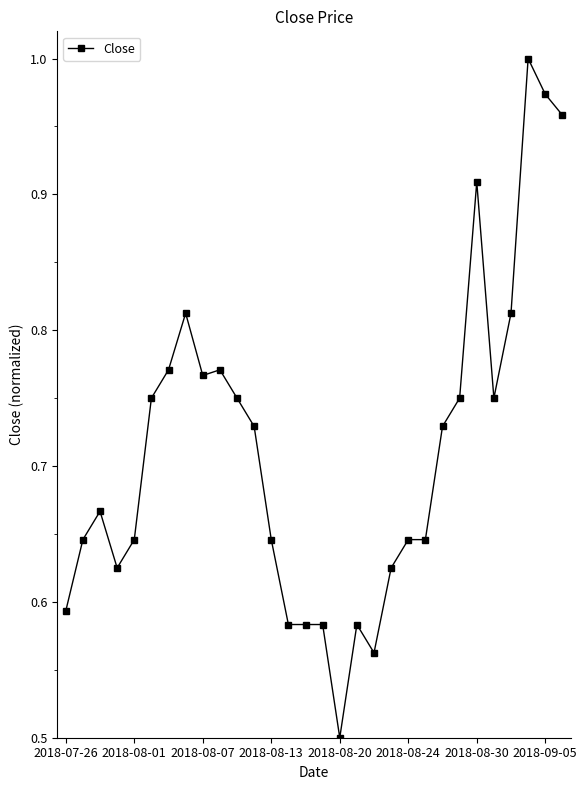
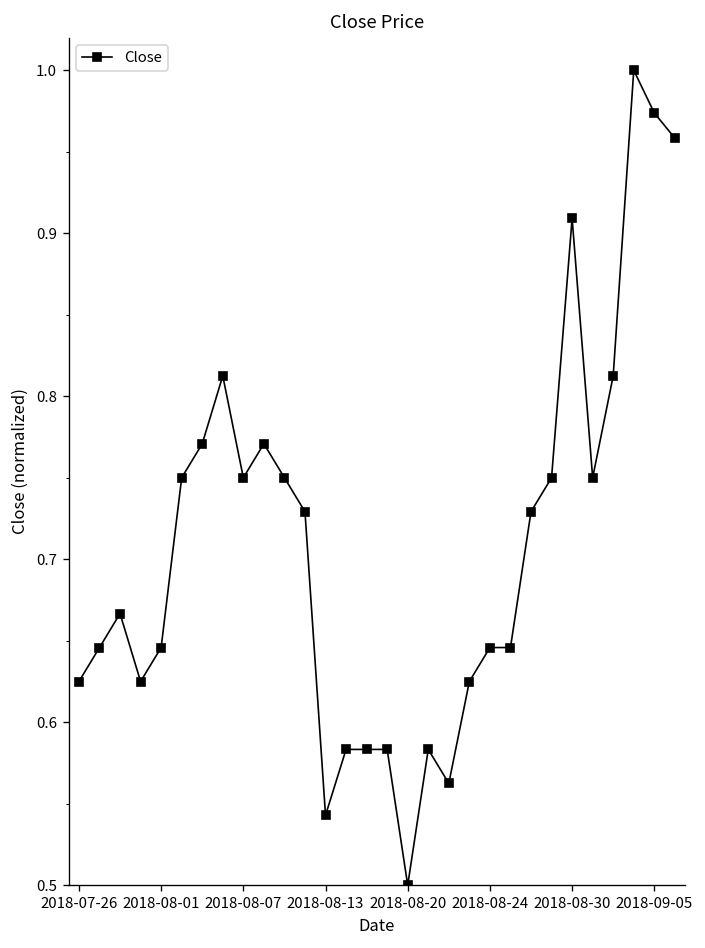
2018-07-26: 0.593 -> 0.625
2018-08-07: 0.767 -> 0.750
2018-08-13: 0.646 -> 0.543
